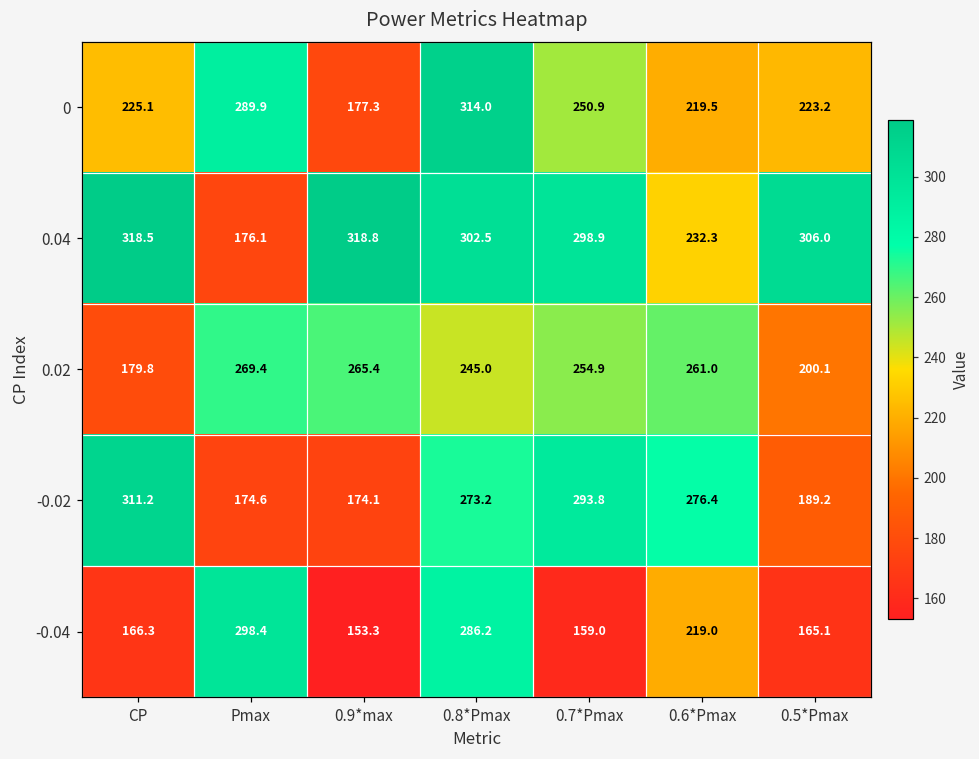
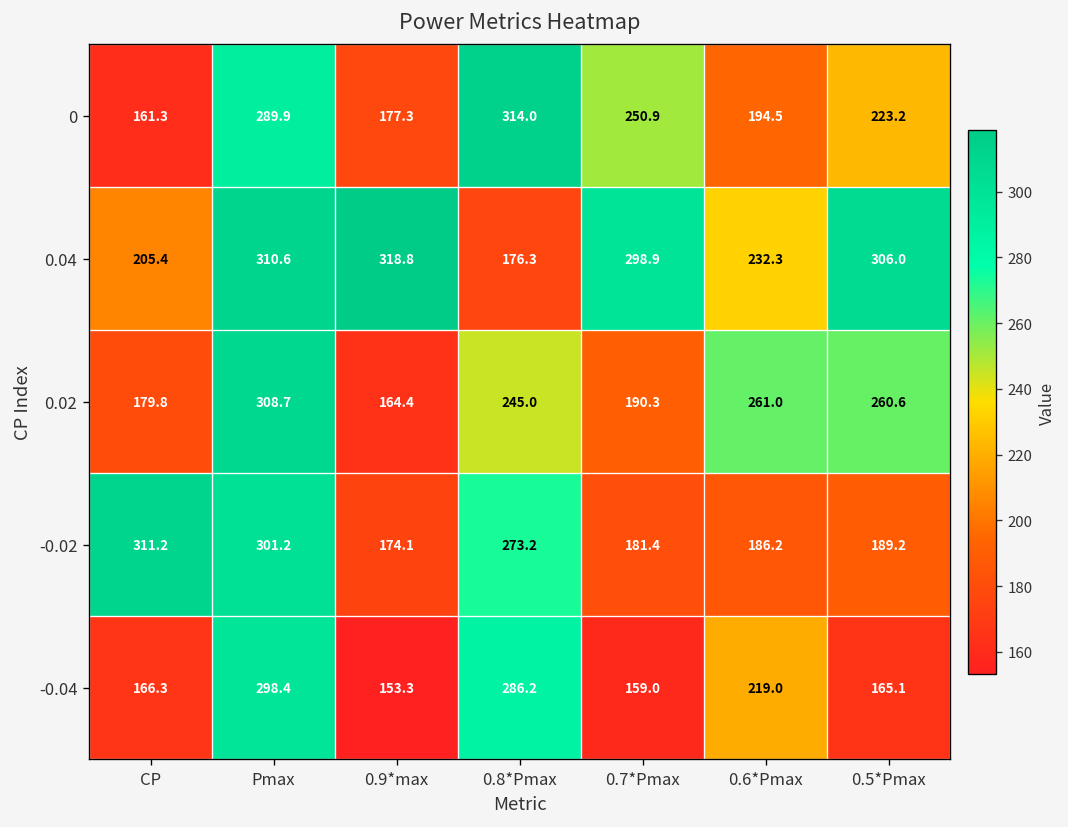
0, CP: 225.1 -> 161.3
0, 0.6*Pmax: 219.5 -> 194.5
0.04, CP: 318.5 -> 205.4
0.04, Pmax: 176.1 -> 310.6
0.04, 0.8*Pmax: 302.5 -> 176.3
0.02, Pmax: 269.4 -> 308.7
0.02, 0.9*max: 265.4 -> 164.4
0.02, 0.7*Pmax: 254.9 -> 190.3
0.02, 0.5*Pmax: 200.1 -> 260.6
-0.02, Pmax: 174.6 -> 301.2
-0.02, 0.7*Pmax: 293.8 -> 181.4
-0.02, 0.6*Pmax: 276.4 -> 186.2
